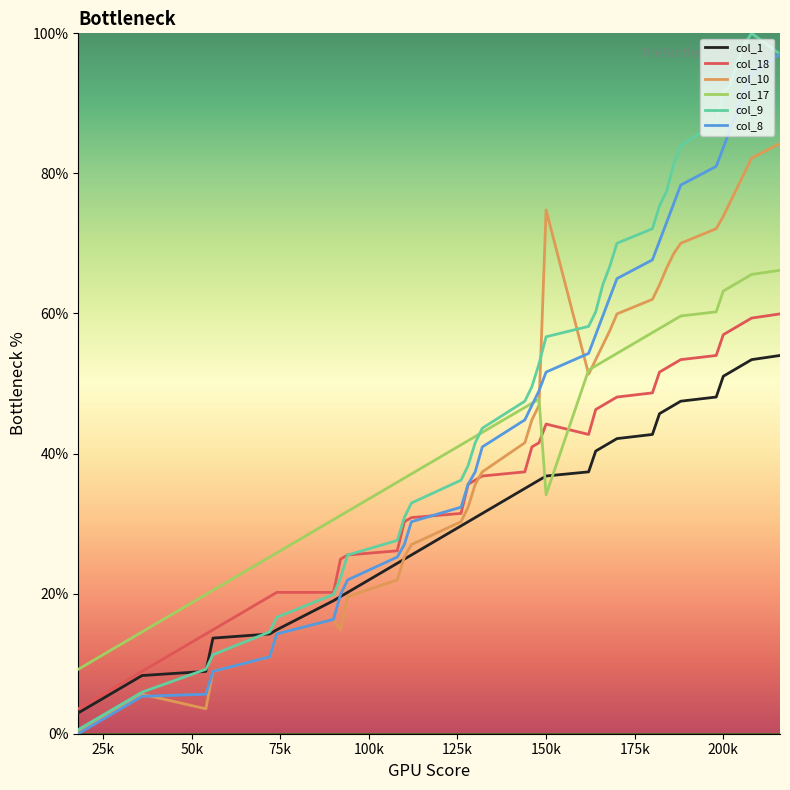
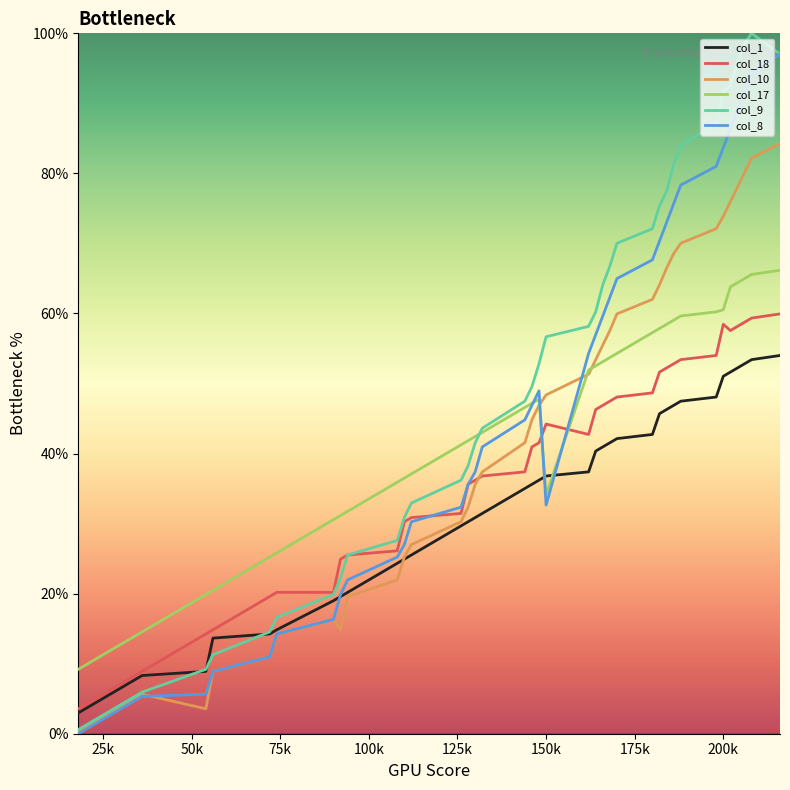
col_10, 150k: 75% -> 48%
col_8, 150k: 52% -> 33%
col_18, 200k: 57% -> 58%
col_17, 200k: 63% -> 61%
